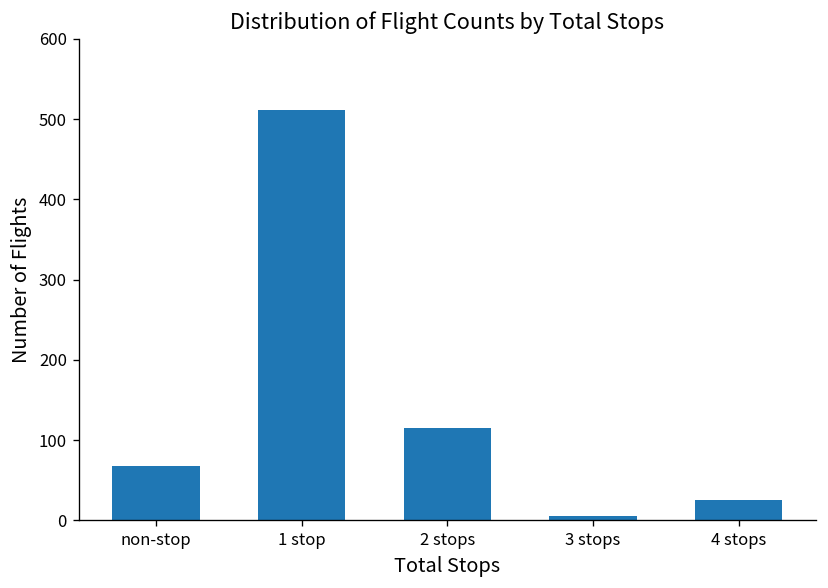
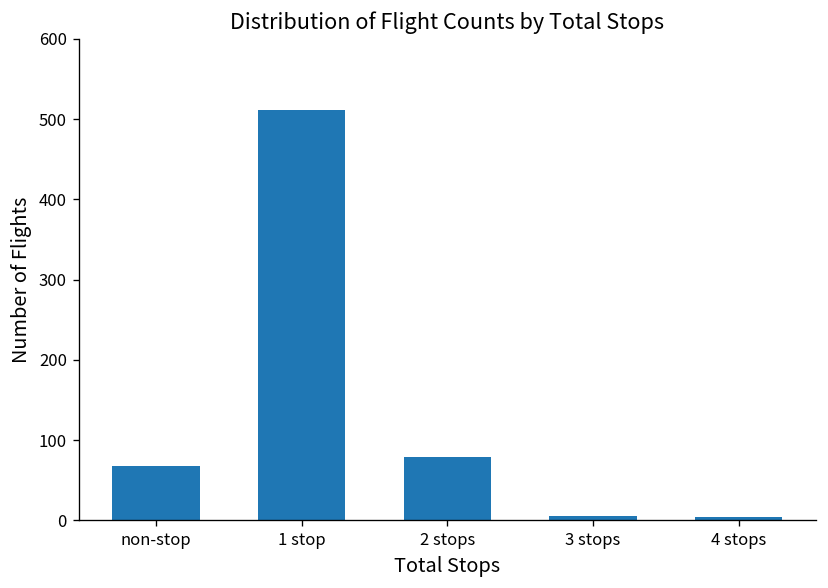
2 stops: 120 -> 80
4 stops: 30 -> 0
